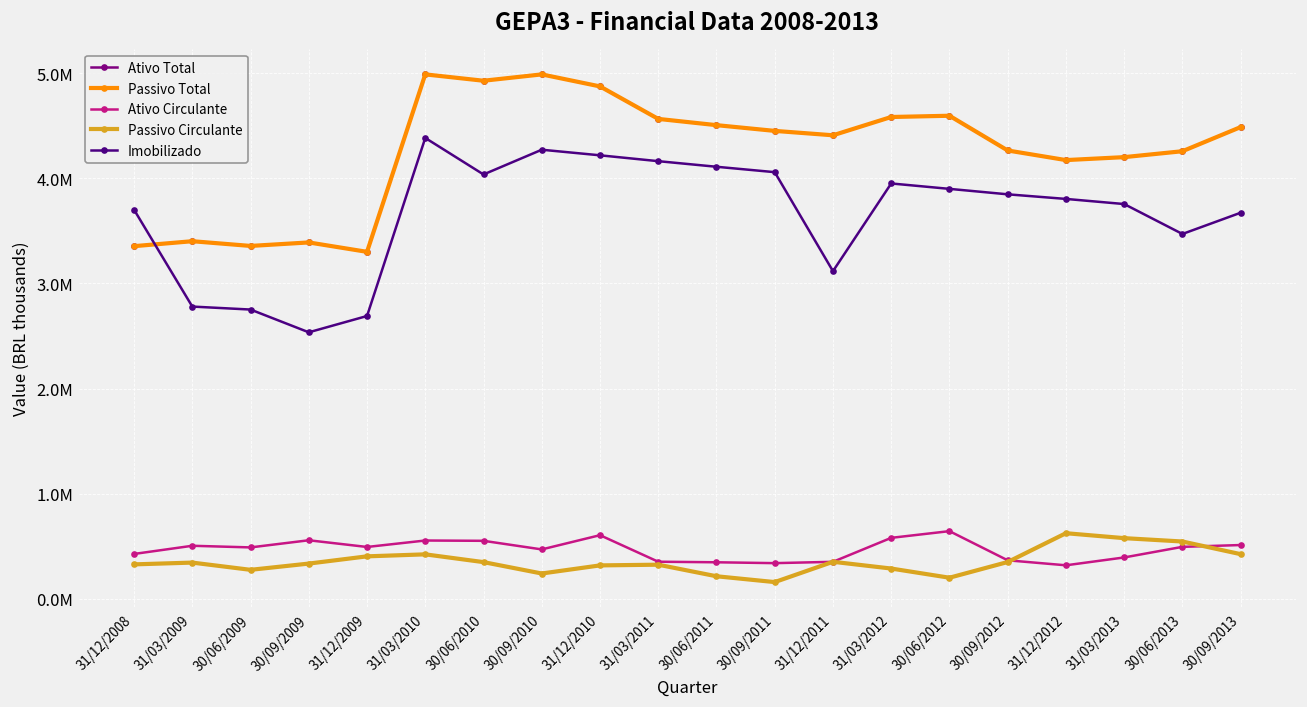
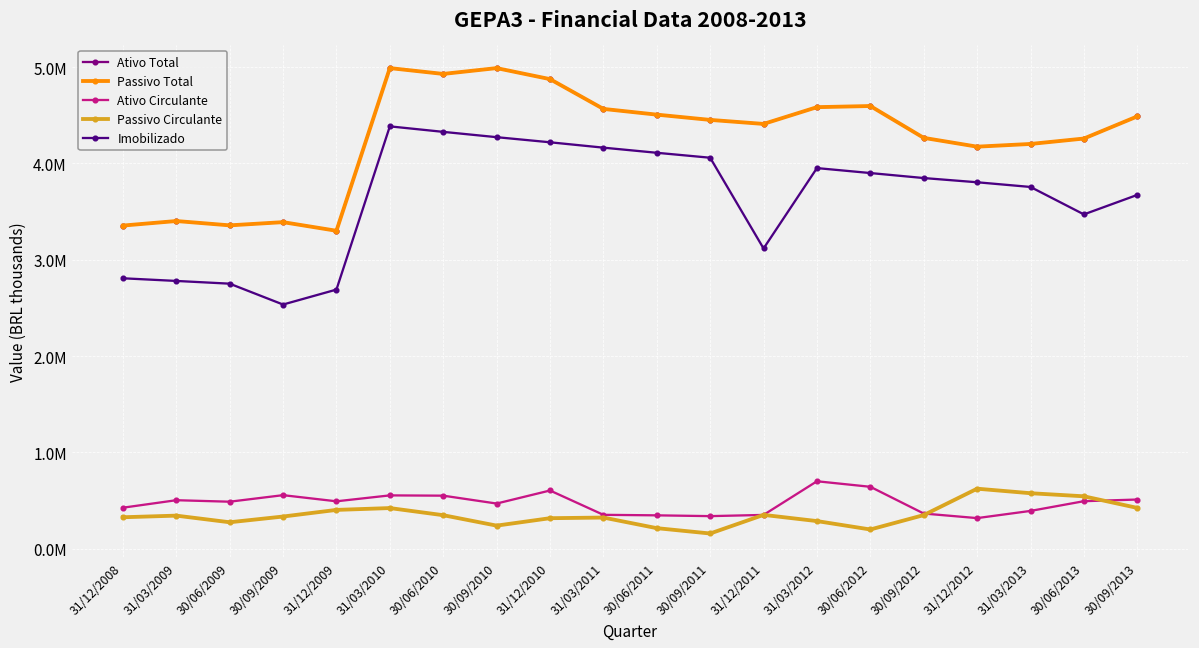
Imobilizado, 31/12/2008: 3700000 -> 2800000
Imobilizado, 30/06/2010: 4000000 -> 4300000
Ativo Circulante, 31/03/2012: 600000 -> 700000
